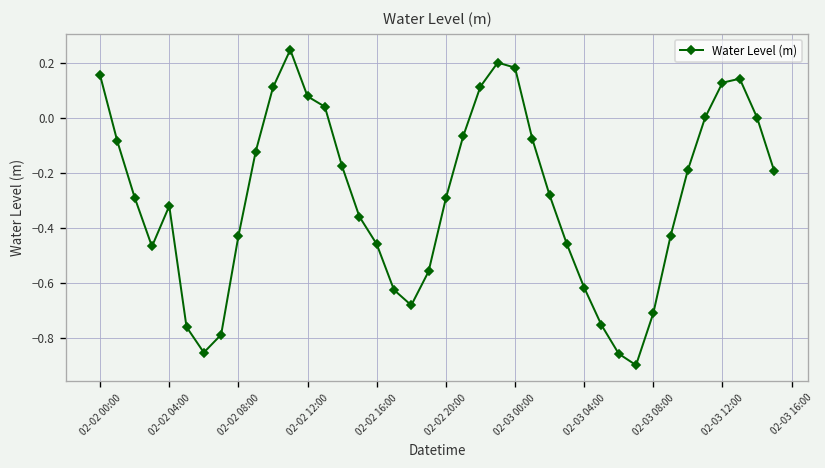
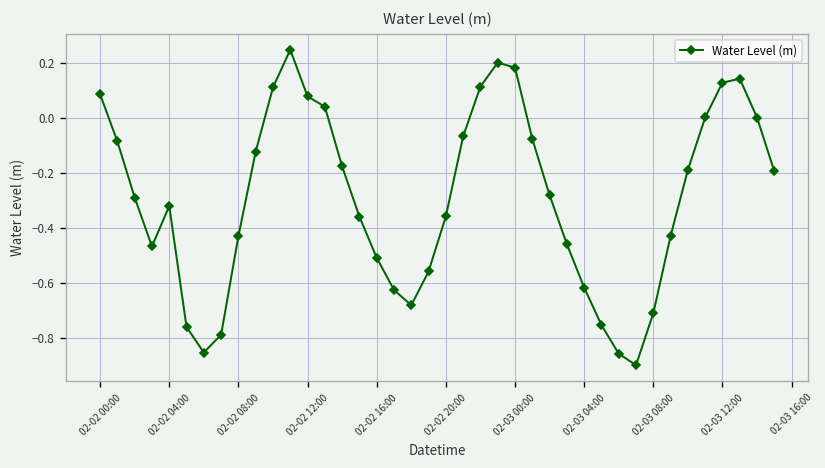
02-02 00:00: 0.16 -> 0.09
02-02 16:00: -0.46 -> -0.51
02-02 20:00: -0.29 -> -0.36
